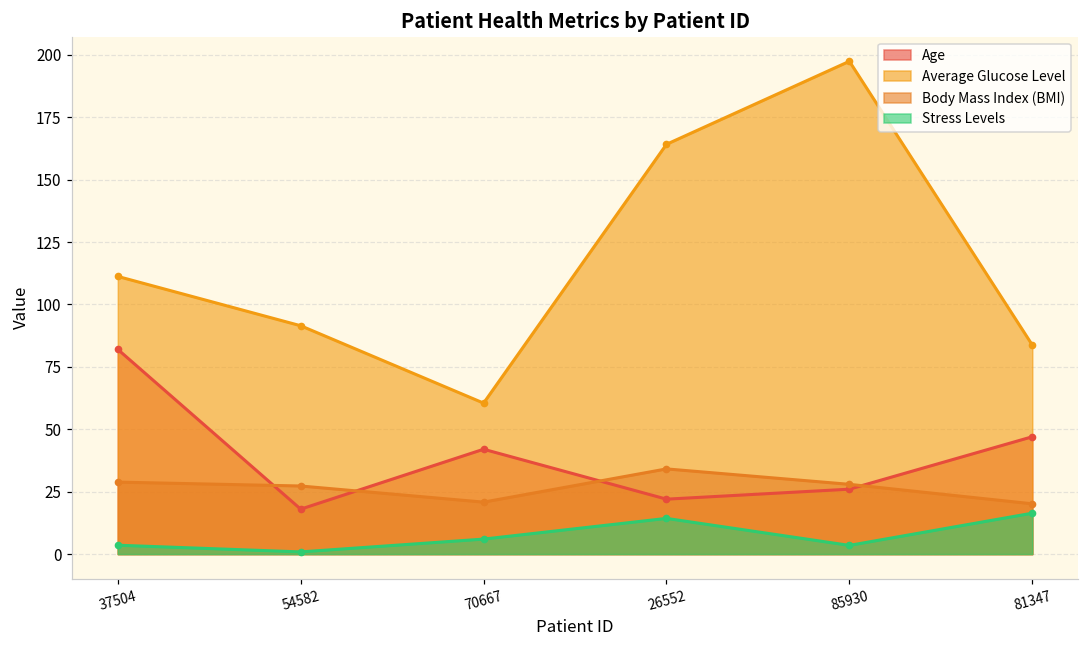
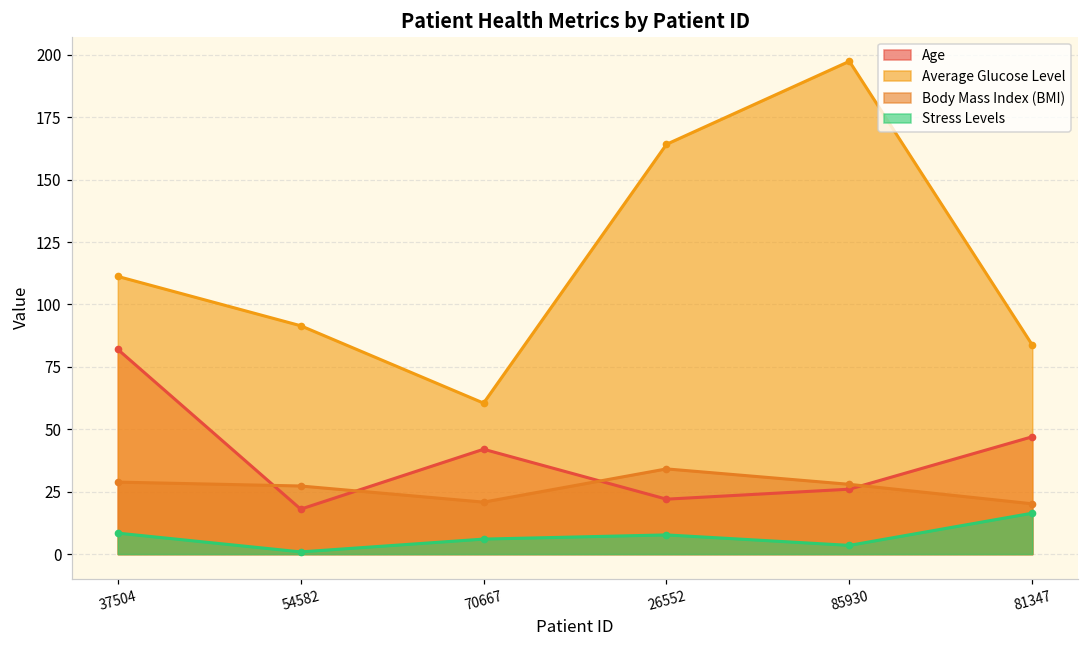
Stress Levels, 37504: 4 -> 8
Stress Levels, 26552: 14 -> 8
